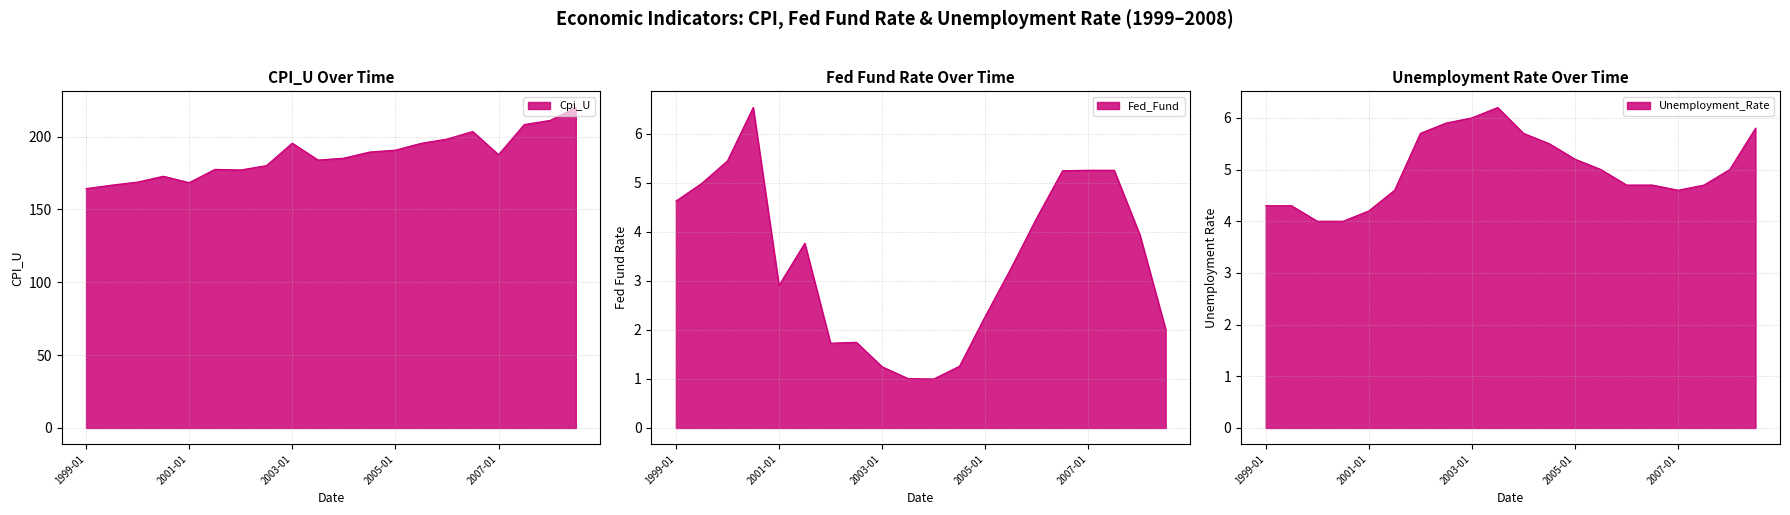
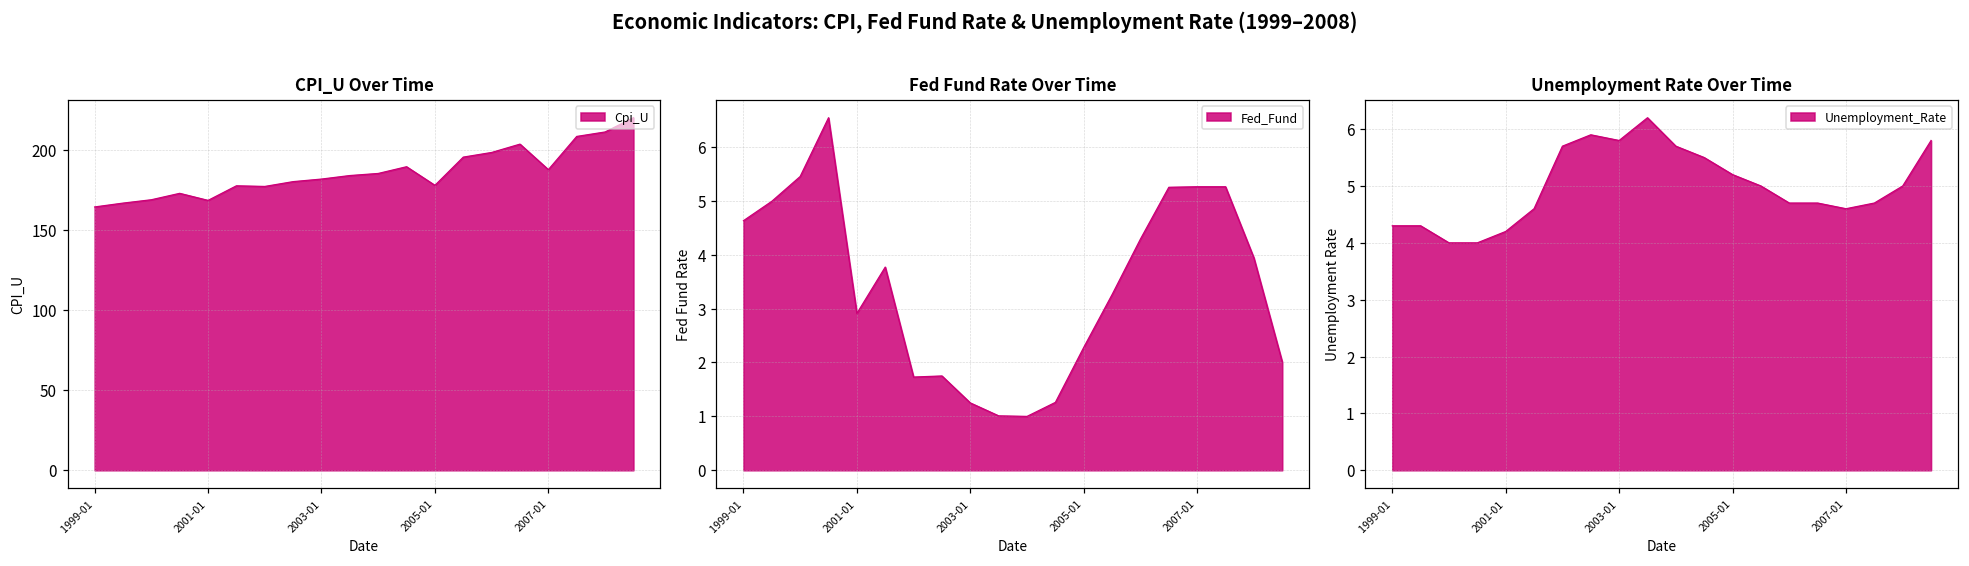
CPI_U Over Time, 2003-01: 196 -> 182
CPI_U Over Time, 2005-01: 191 -> 178
Unemployment Rate Over Time, 2003-01: 6.0 -> 5.8
